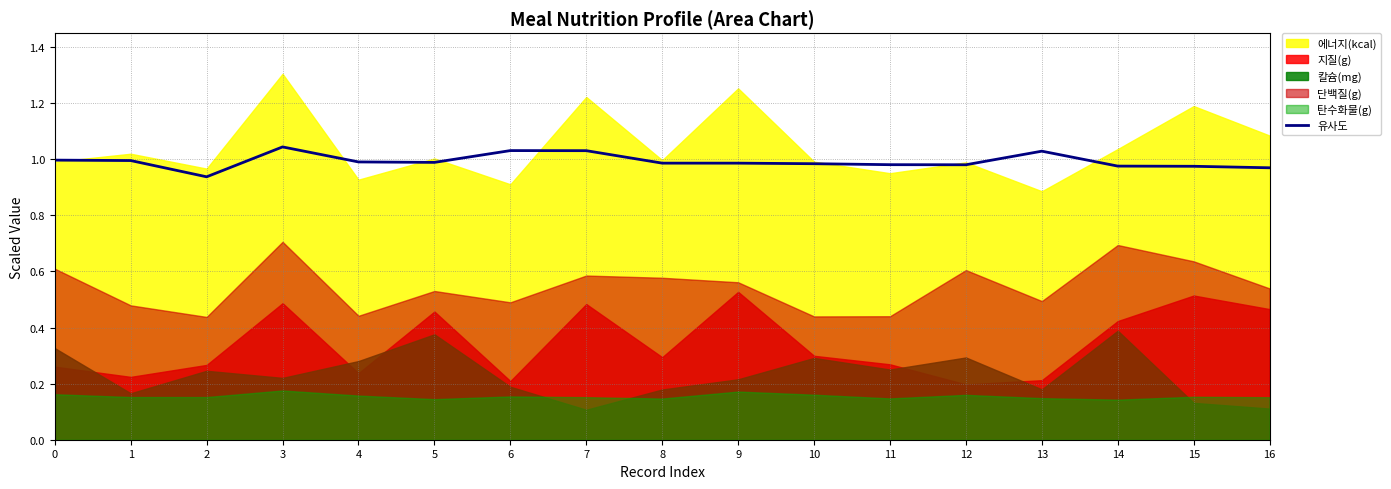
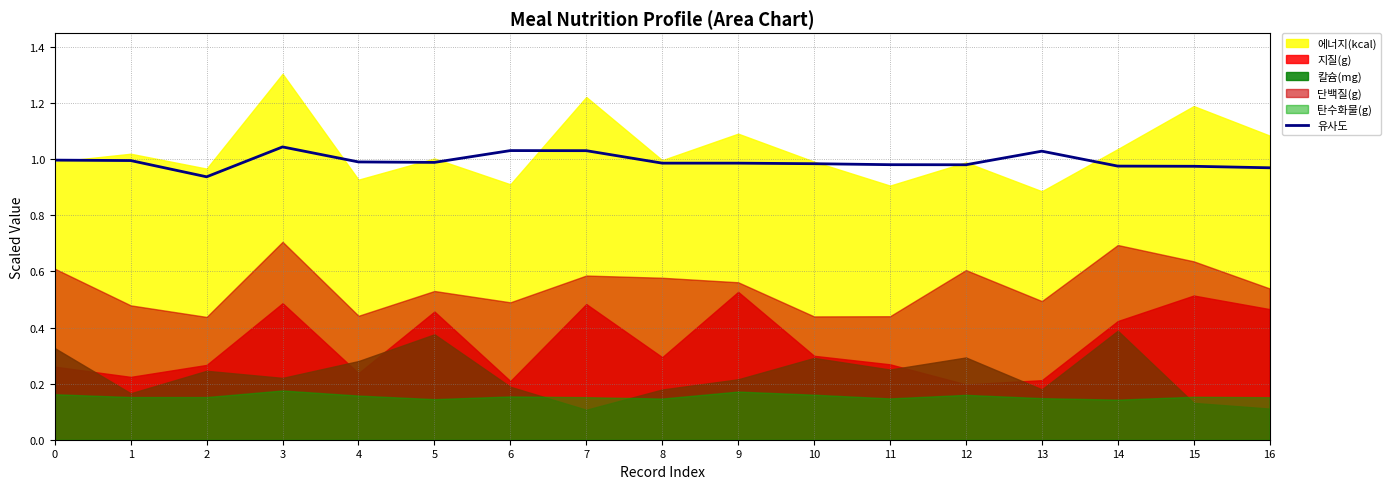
에너지(kcal), 9: 1.25 -> 1.09
에너지(kcal), 11: 0.95 -> 0.91
